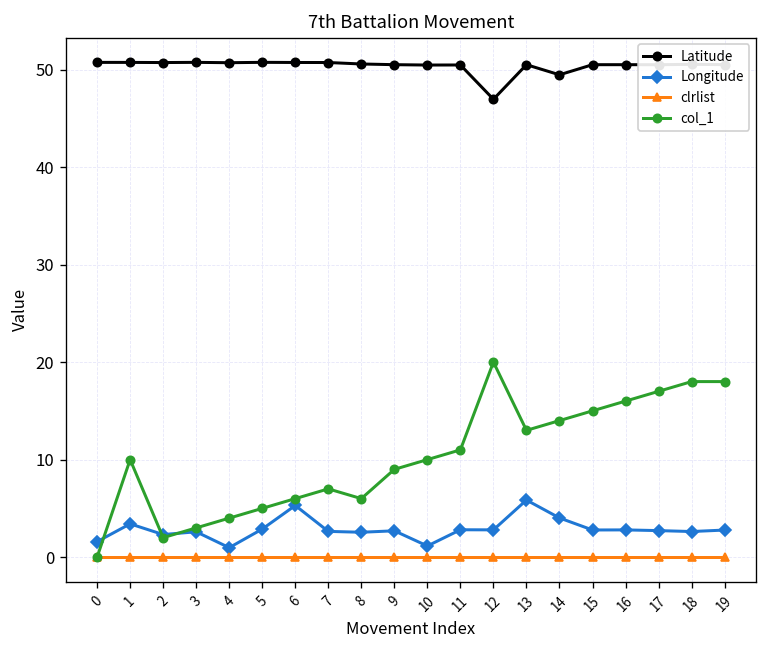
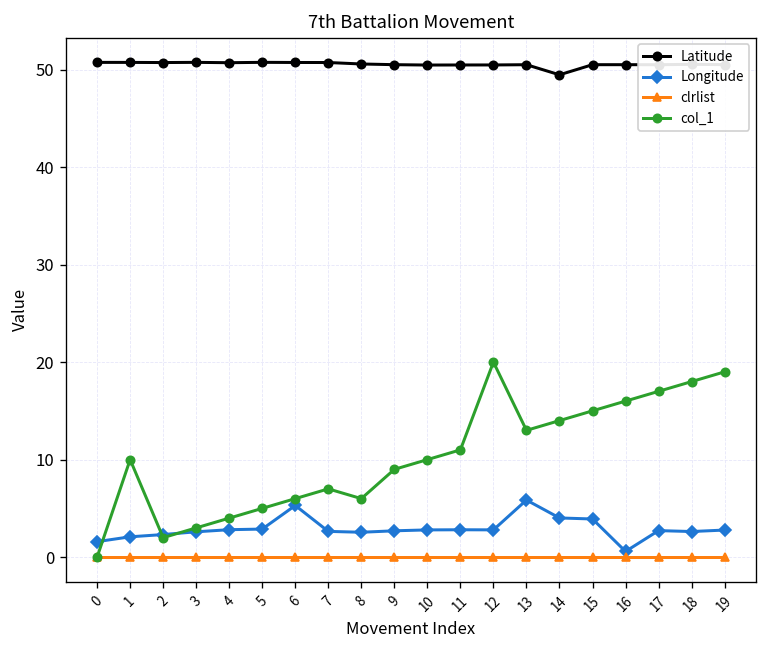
Longitude, 1: 3 -> 2
Longitude, 4: 1 -> 3
Longitude, 10: 1 -> 3
Latitude, 12: 47 -> 50
Longitude, 15: 3 -> 4
Longitude, 16: 3 -> 1
col_1, 19: 18 -> 19
